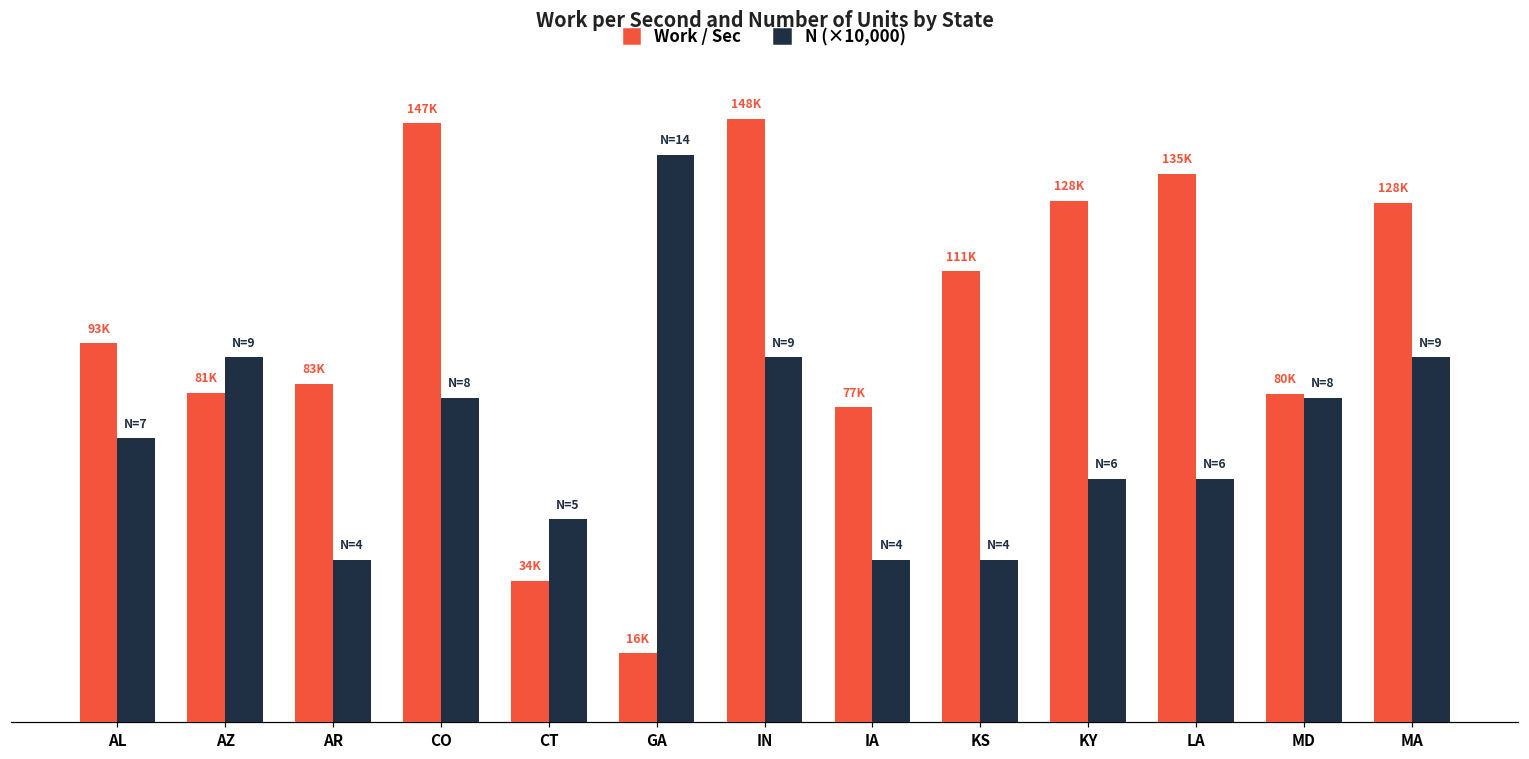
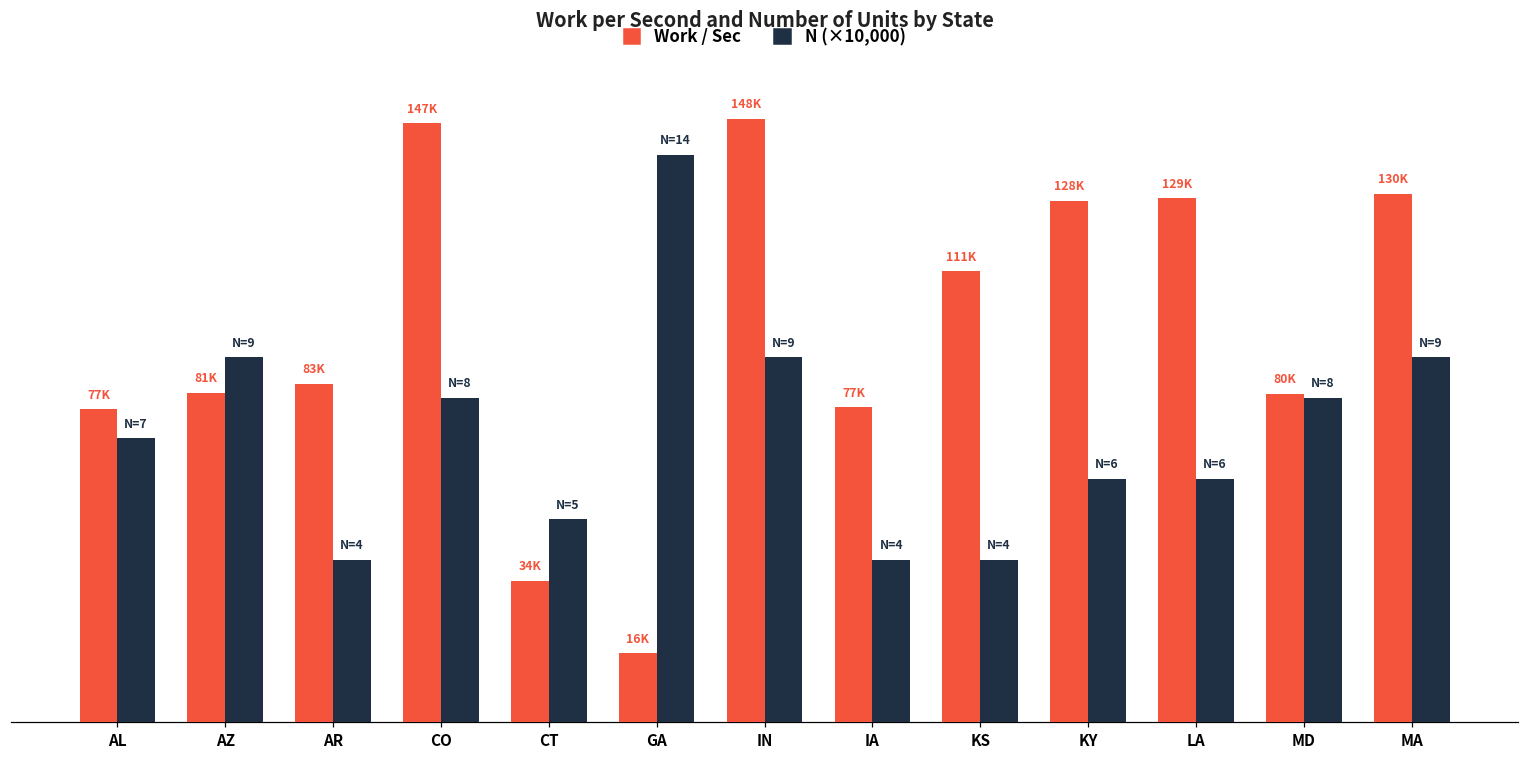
Work / Sec, AL: 93K -> 77K
Work / Sec, LA: 135K -> 129K
Work / Sec, MA: 128K -> 130K
